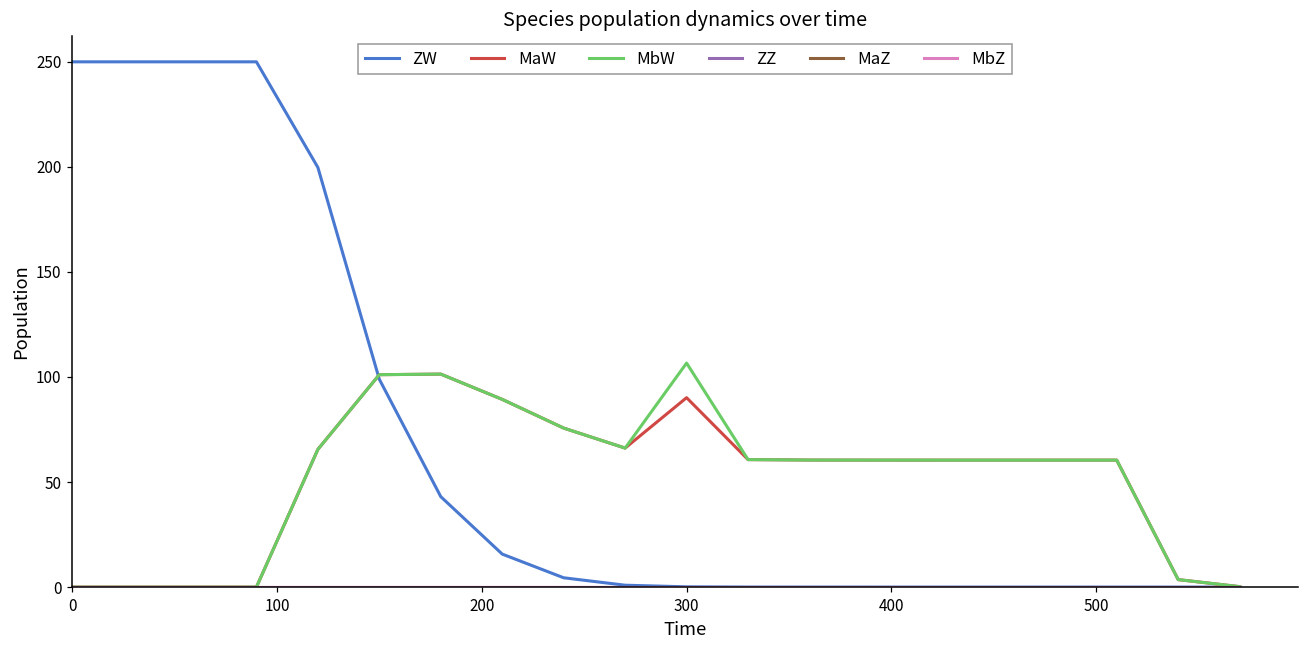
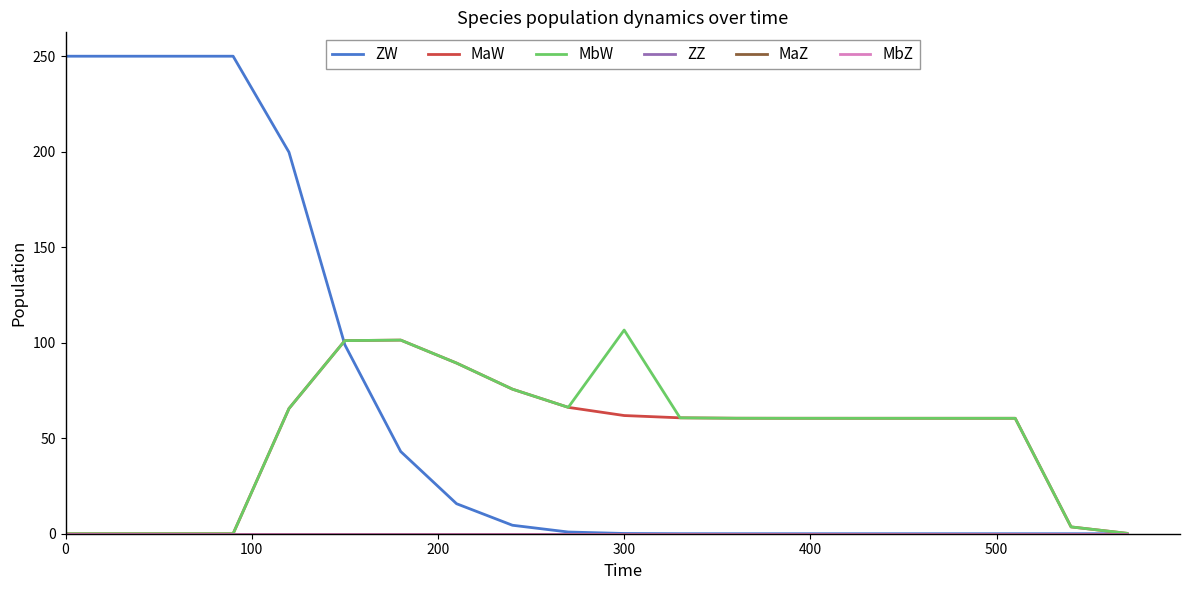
MaW, 300: 90 -> 62
